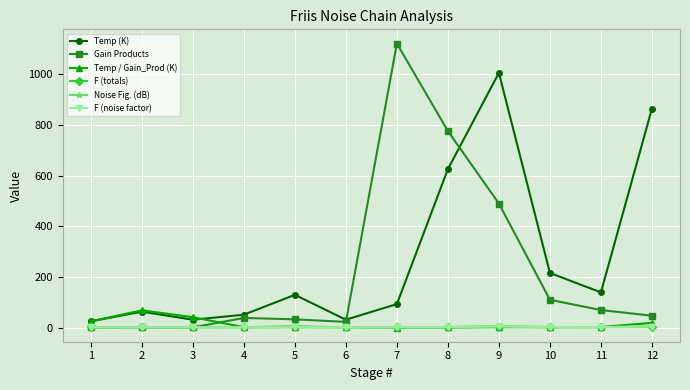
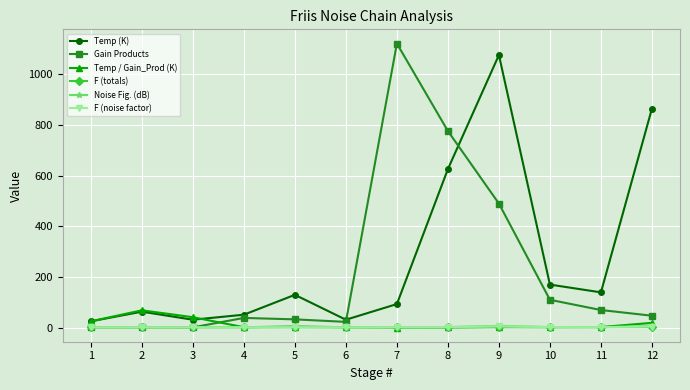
Temp (K), 9: 1010 -> 1080
Temp (K), 10: 220 -> 170
